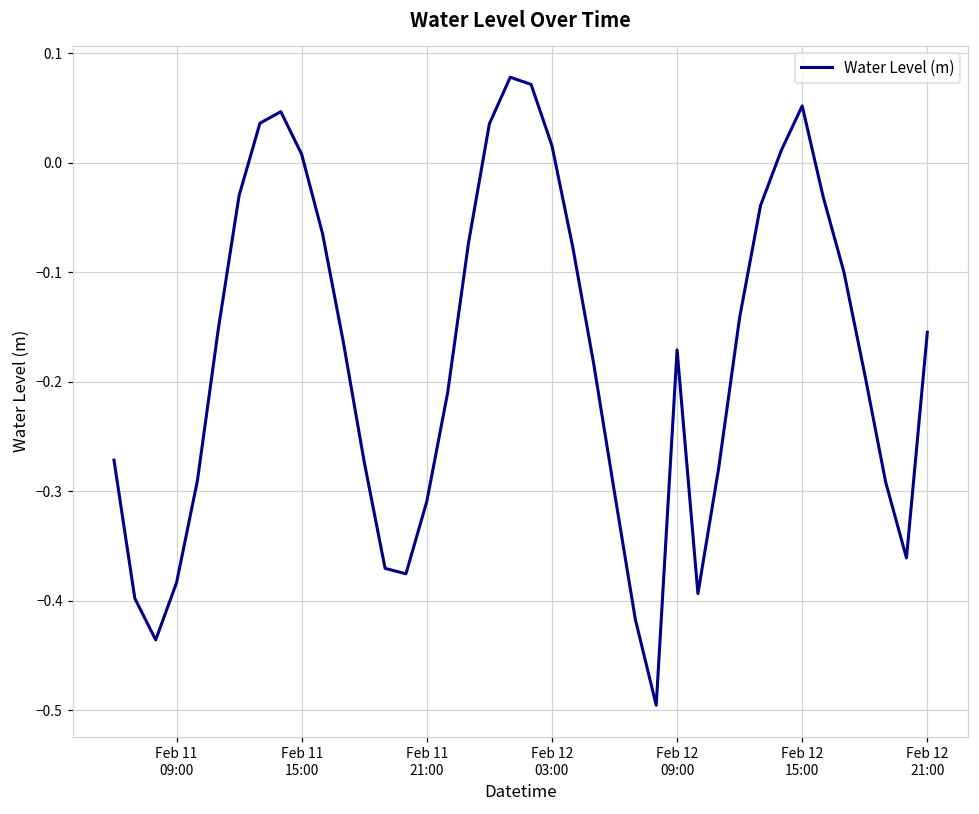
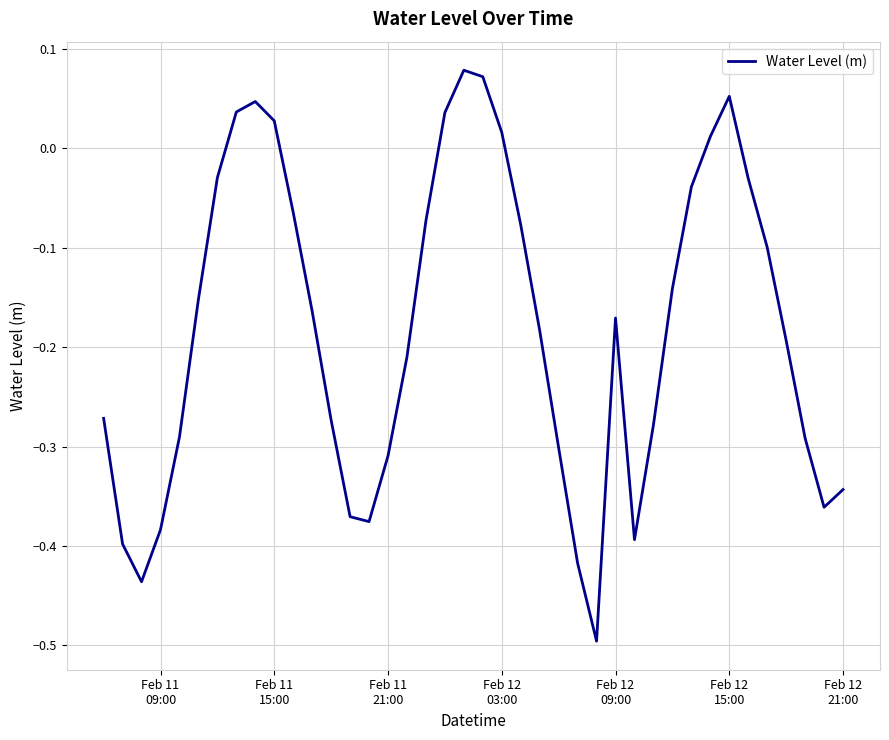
Feb 11 15:00: 0.01 -> 0.03
Feb 12 21:00: -0.15 -> -0.34
